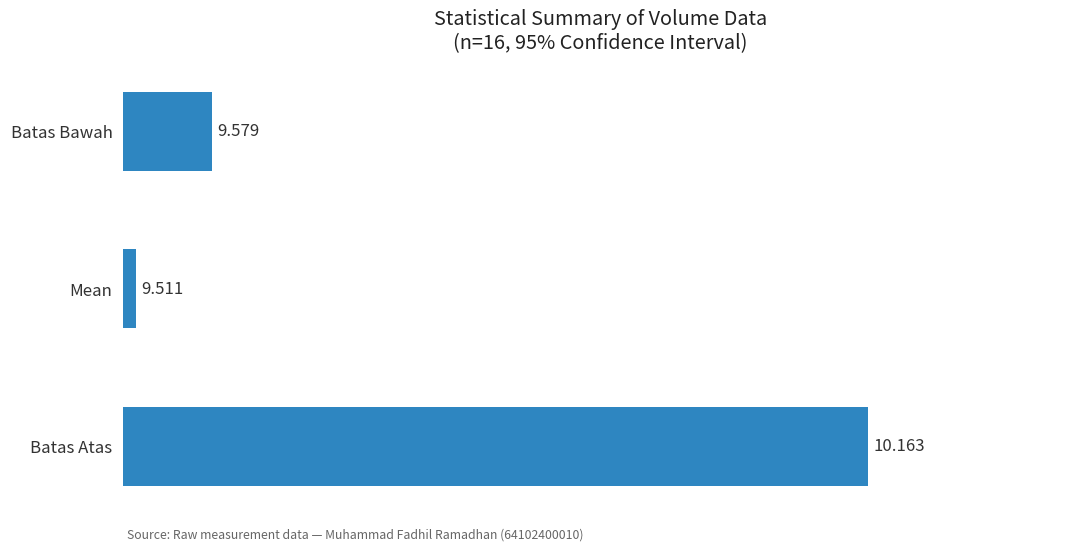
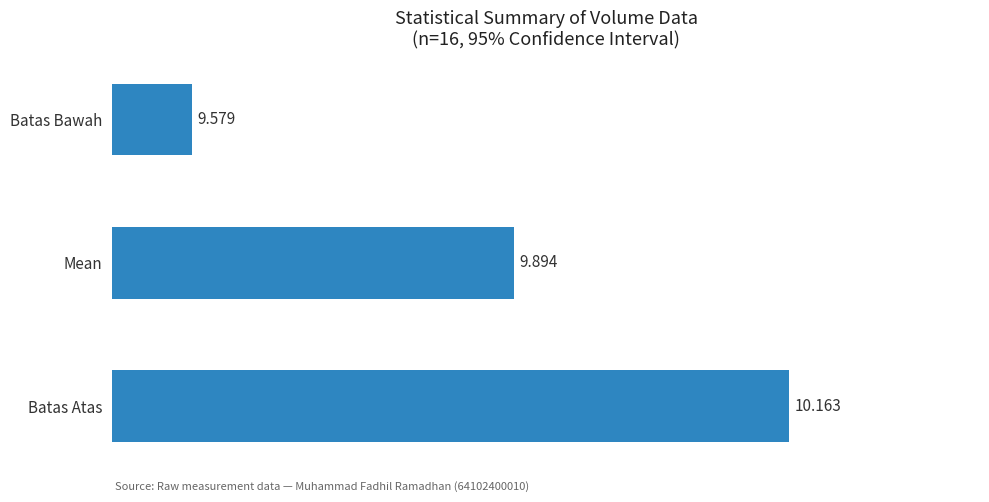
Mean: 9.511 -> 9.894
